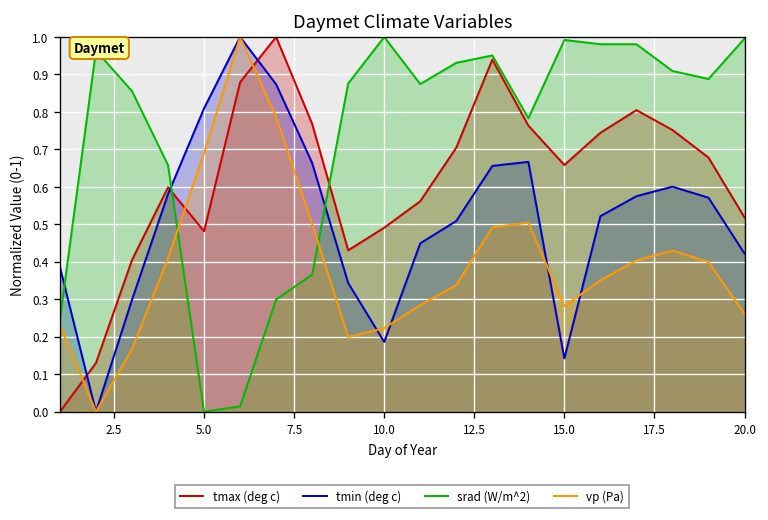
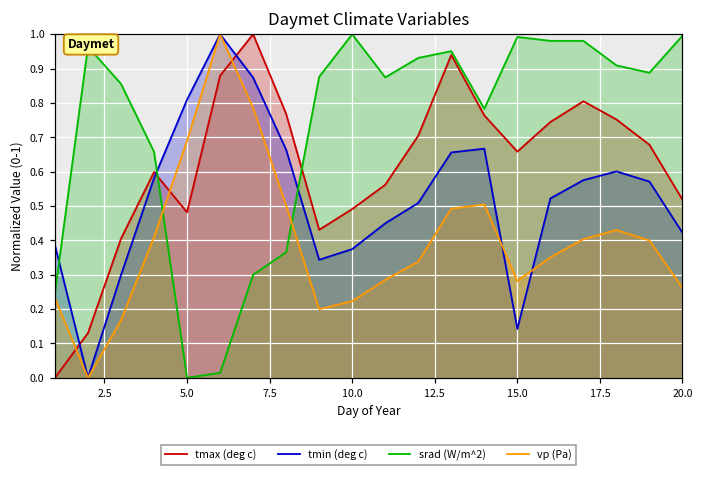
tmin (deg c), 10.0: 0.19 -> 0.37
